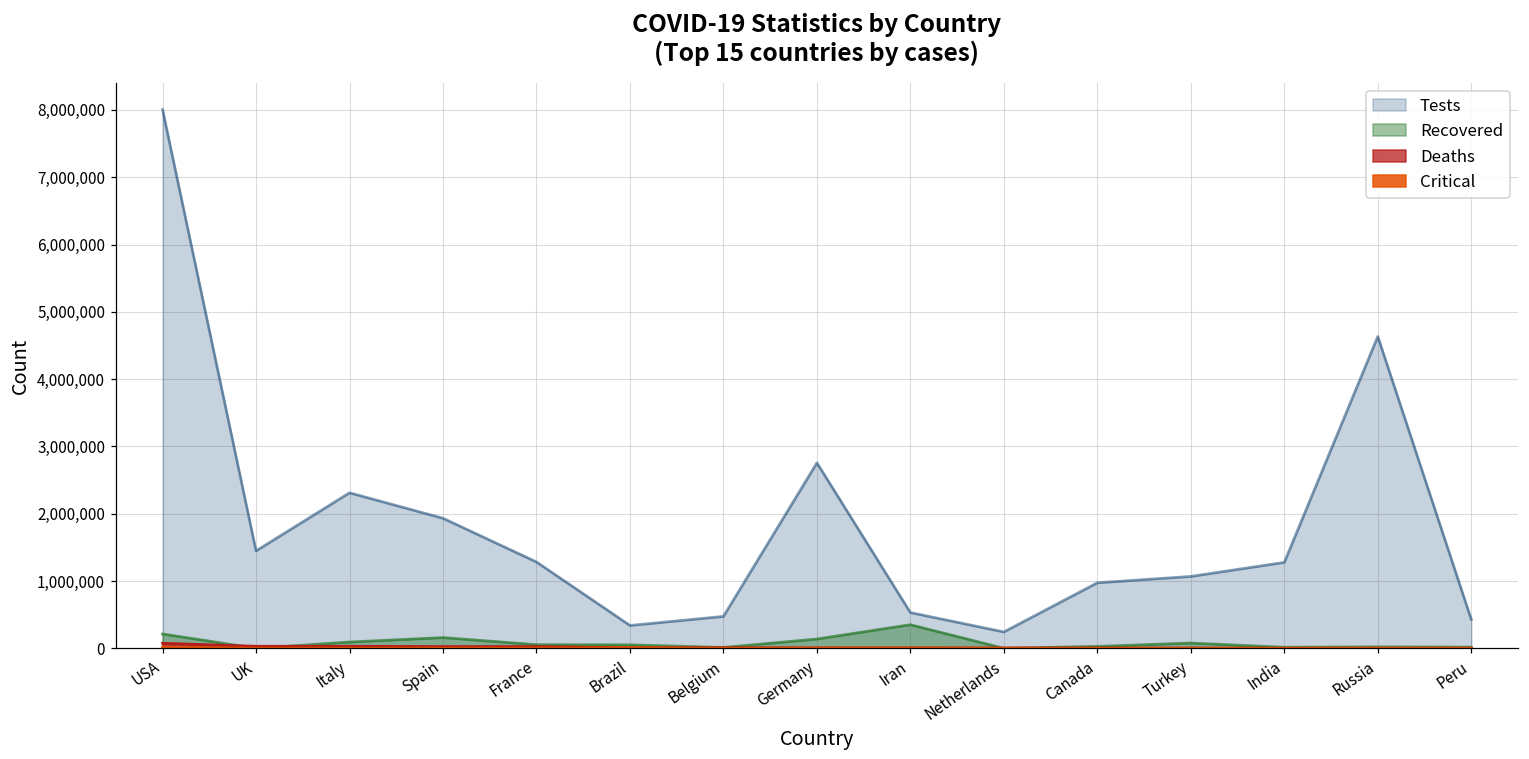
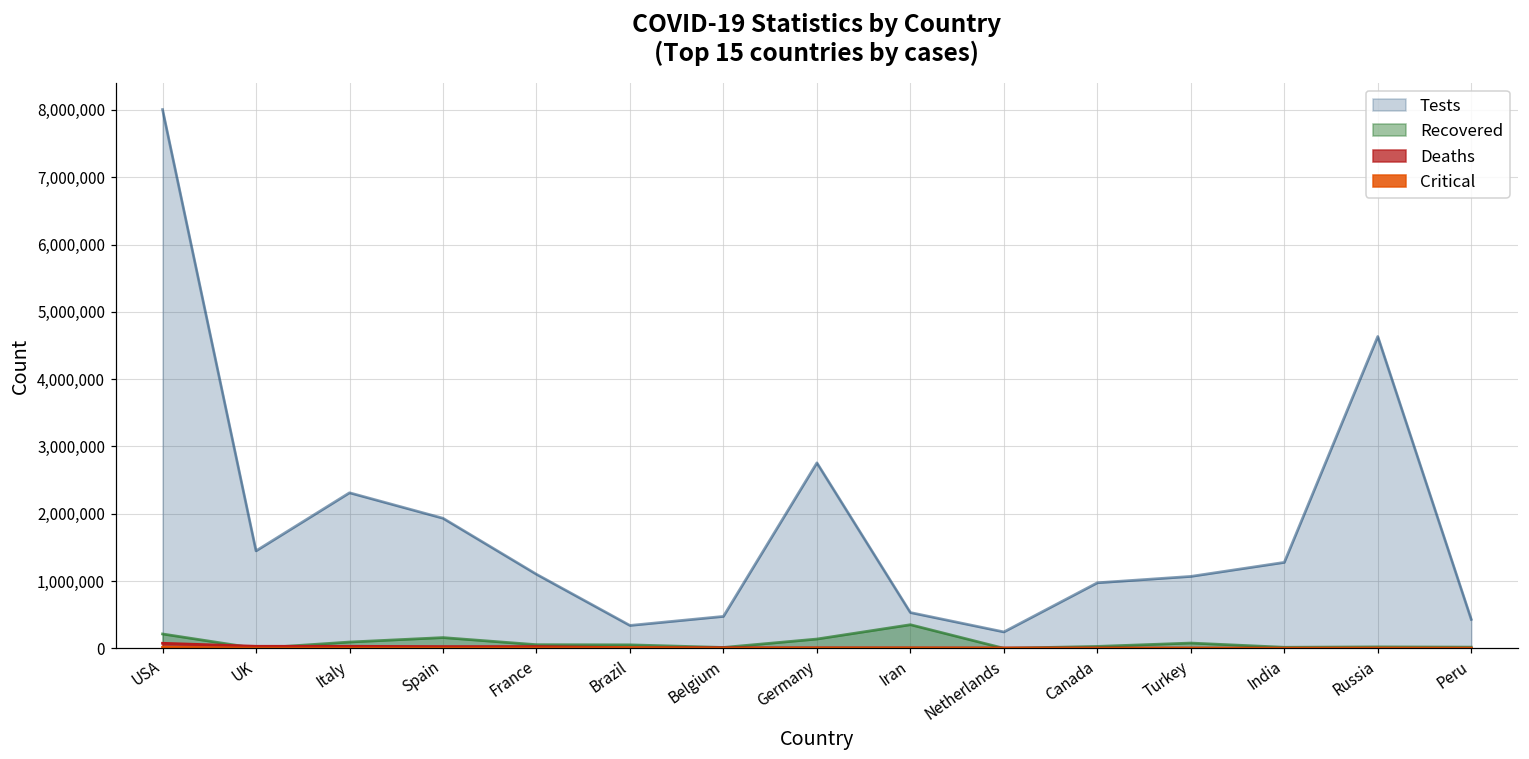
Tests, France: 1,300,000 -> 1,100,000
